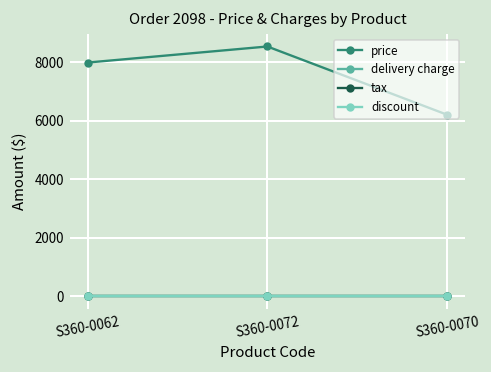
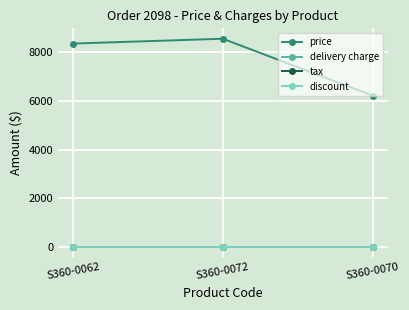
price, S360-0062: 8000 -> 8300
